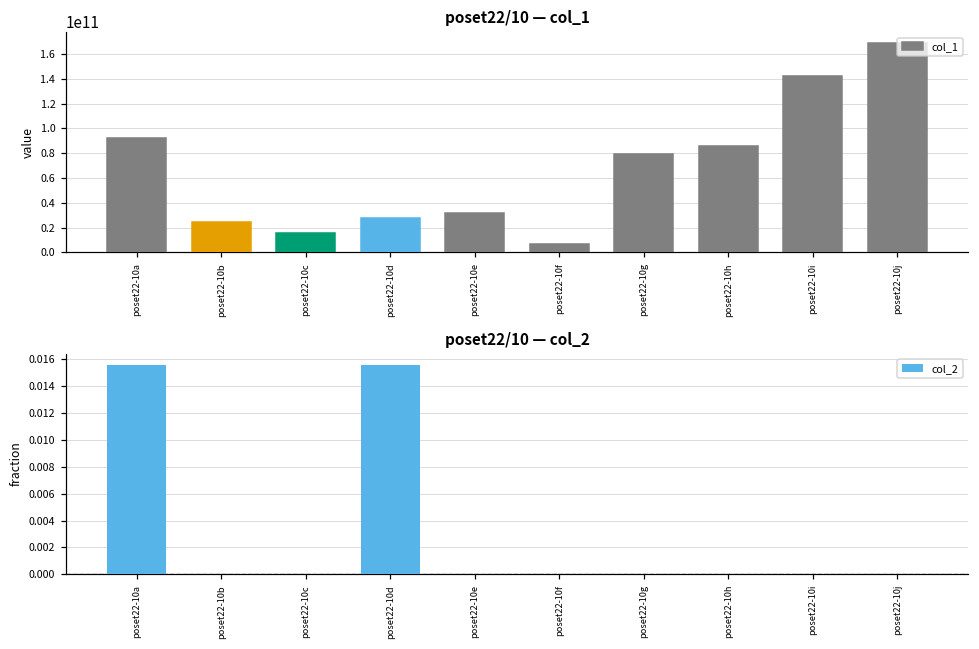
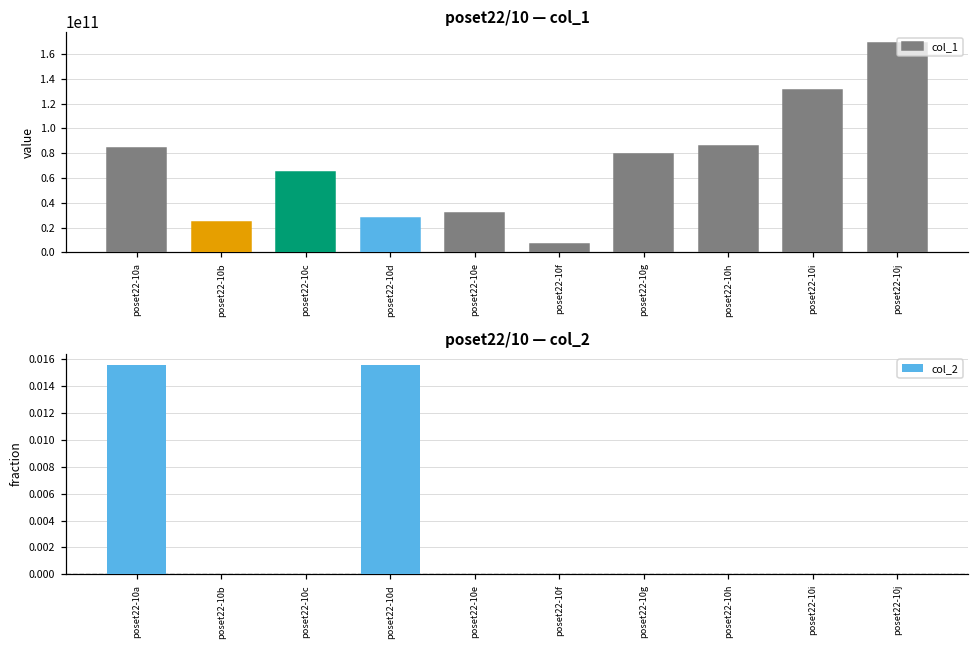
poset22/10 — col_1, poset22-10a: 92000000000 -> 85000000000
poset22/10 — col_1, poset22-10c: 16000000000 -> 65000000000
poset22/10 — col_1, poset22-10i: 143000000000 -> 131000000000
